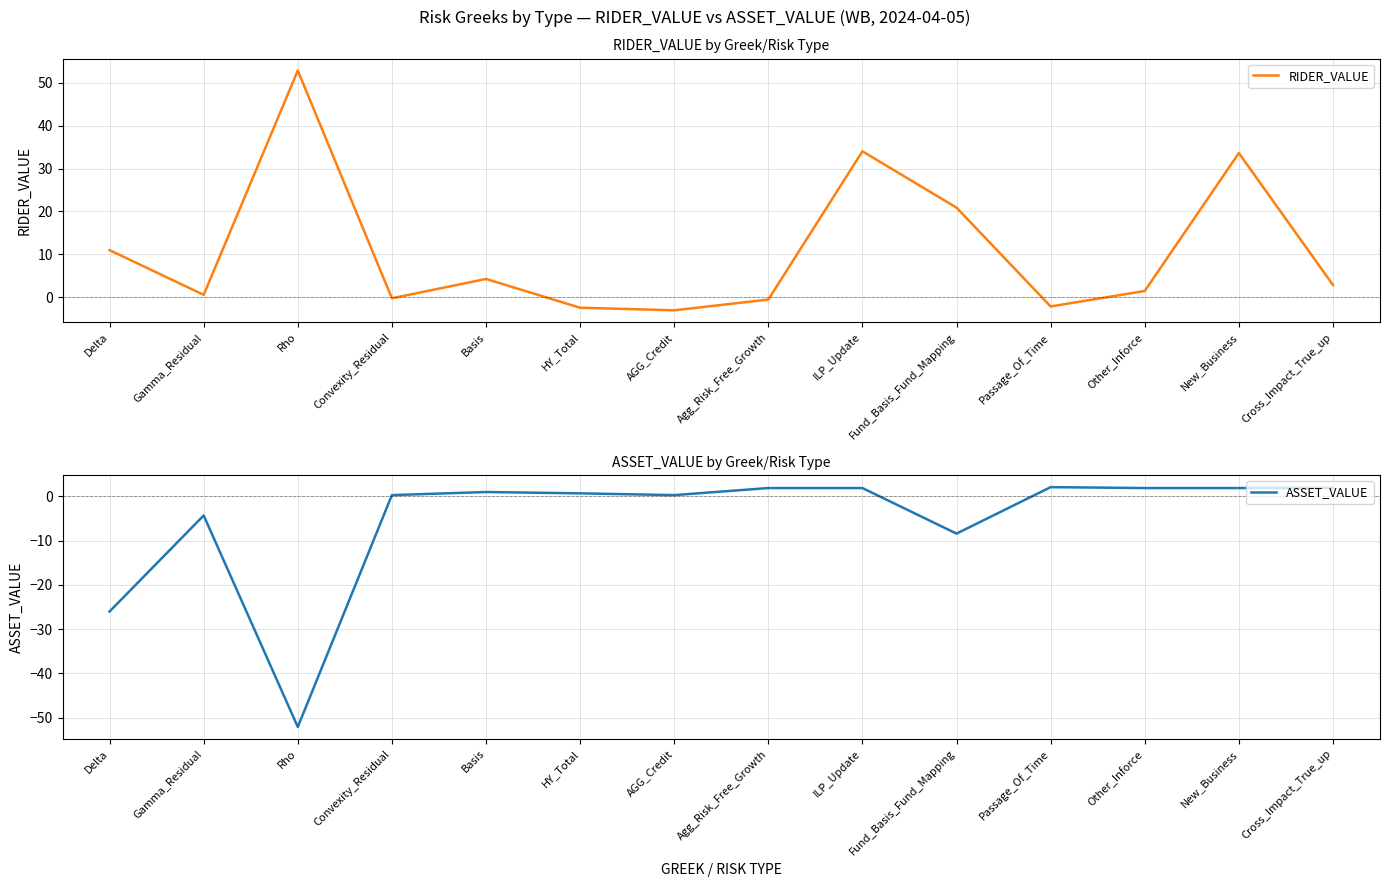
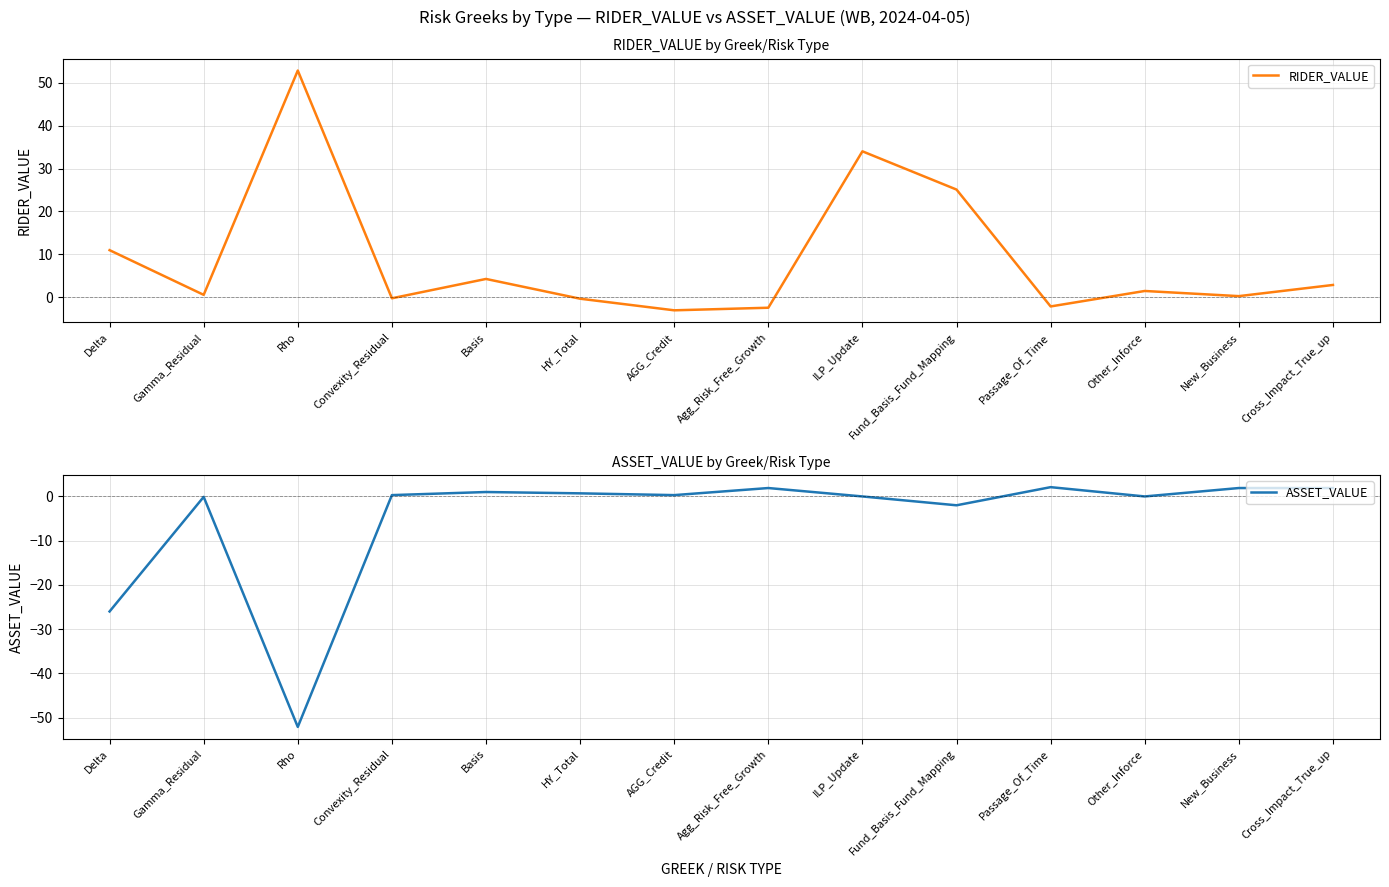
RIDER_VALUE by Greek/Risk Type, HY_Total: -2 -> 0
RIDER_VALUE by Greek/Risk Type, Agg_Risk_Free_Growth: -1 -> -2
RIDER_VALUE by Greek/Risk Type, Fund_Basis_Fund_Mapping: 21 -> 25
RIDER_VALUE by Greek/Risk Type, New_Business: 34 -> 0
ASSET_VALUE by Greek/Risk Type, Gamma_Residual: -4 -> 0
ASSET_VALUE by Greek/Risk Type, ILP_Update: 2 -> 0
ASSET_VALUE by Greek/Risk Type, Fund_Basis_Fund_Mapping: -8 -> -2
ASSET_VALUE by Greek/Risk Type, Other_Inforce: 2 -> 0
